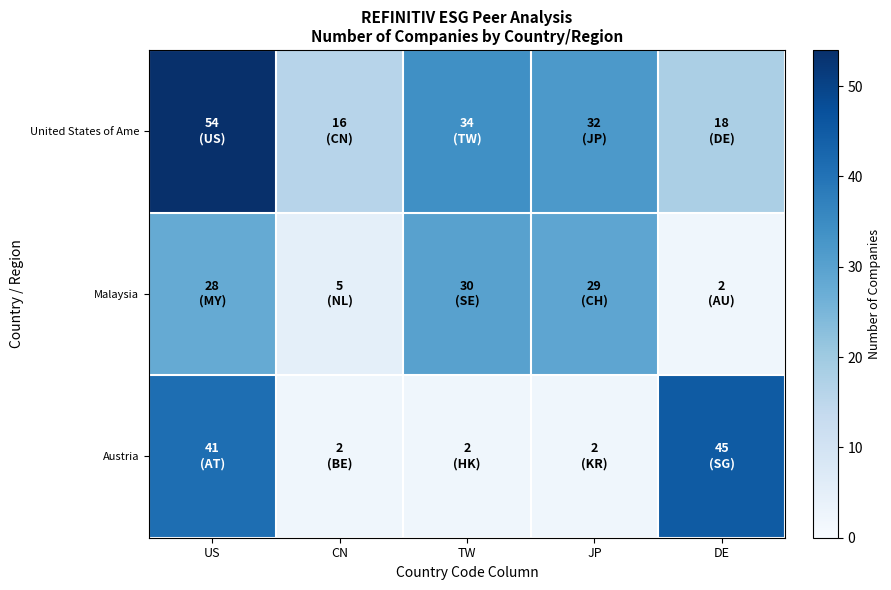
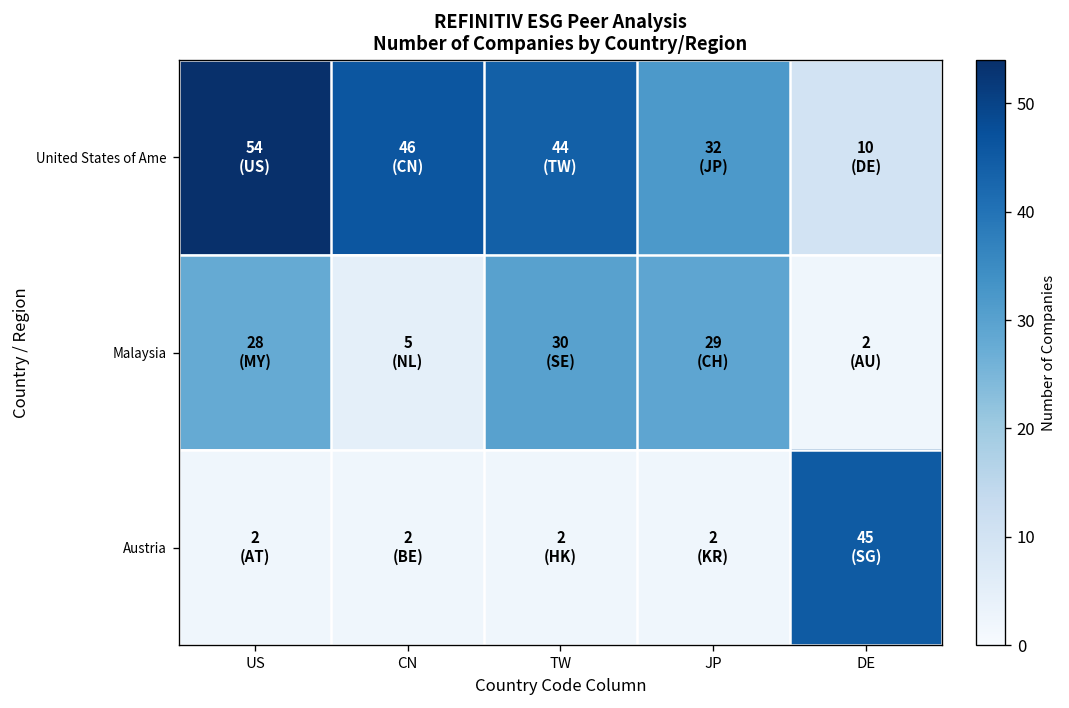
United States of Ame, CN: 16 -> 46
United States of Ame, TW: 34 -> 44
United States of Ame, DE: 18 -> 10
Austria, US: 41 -> 2
